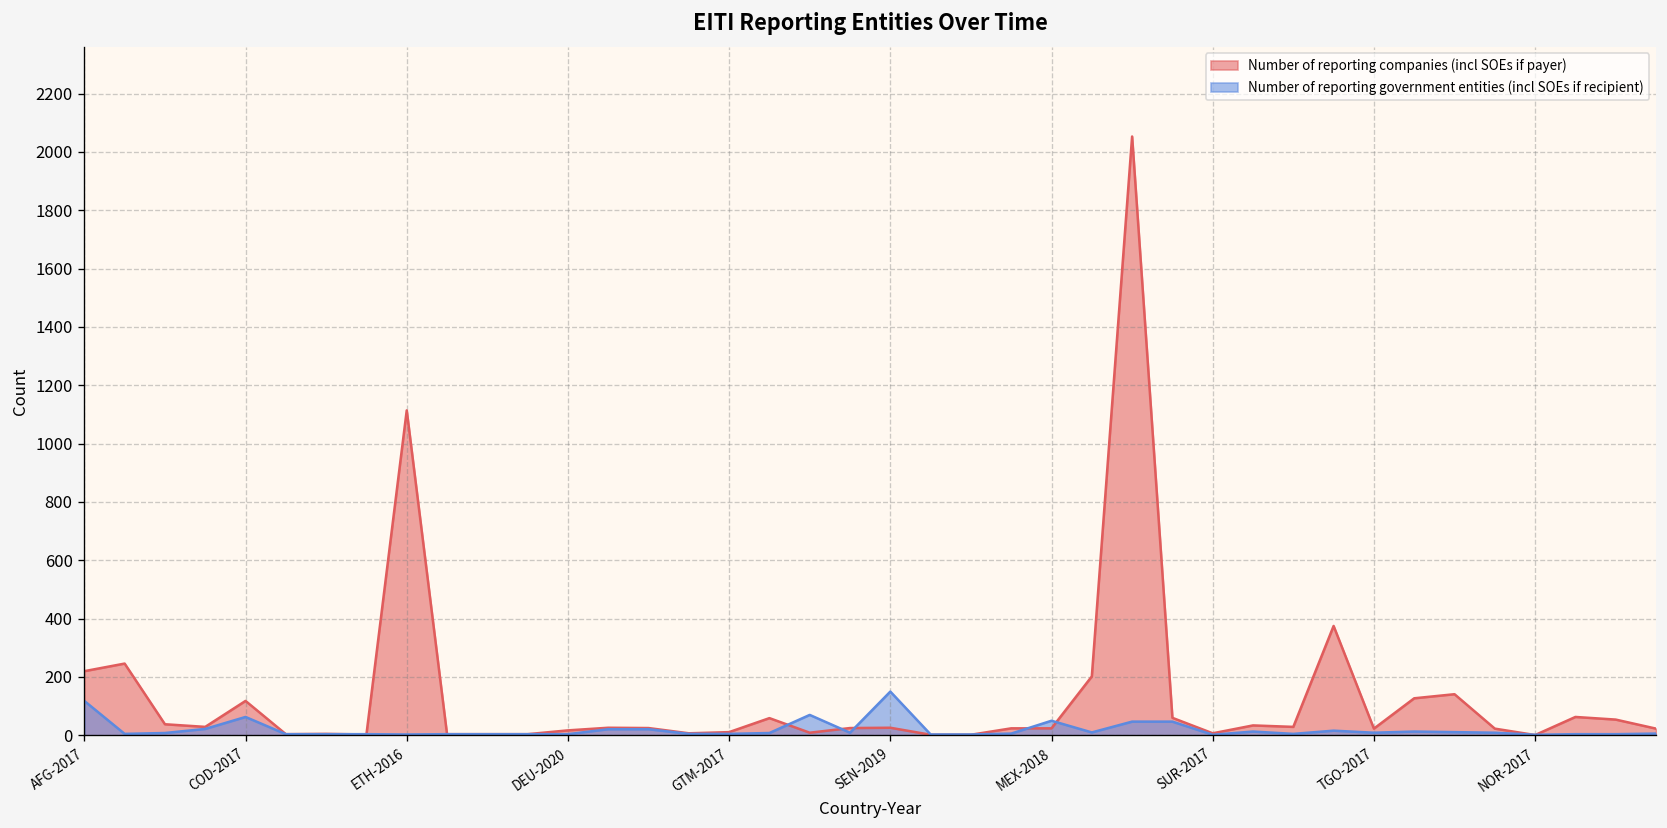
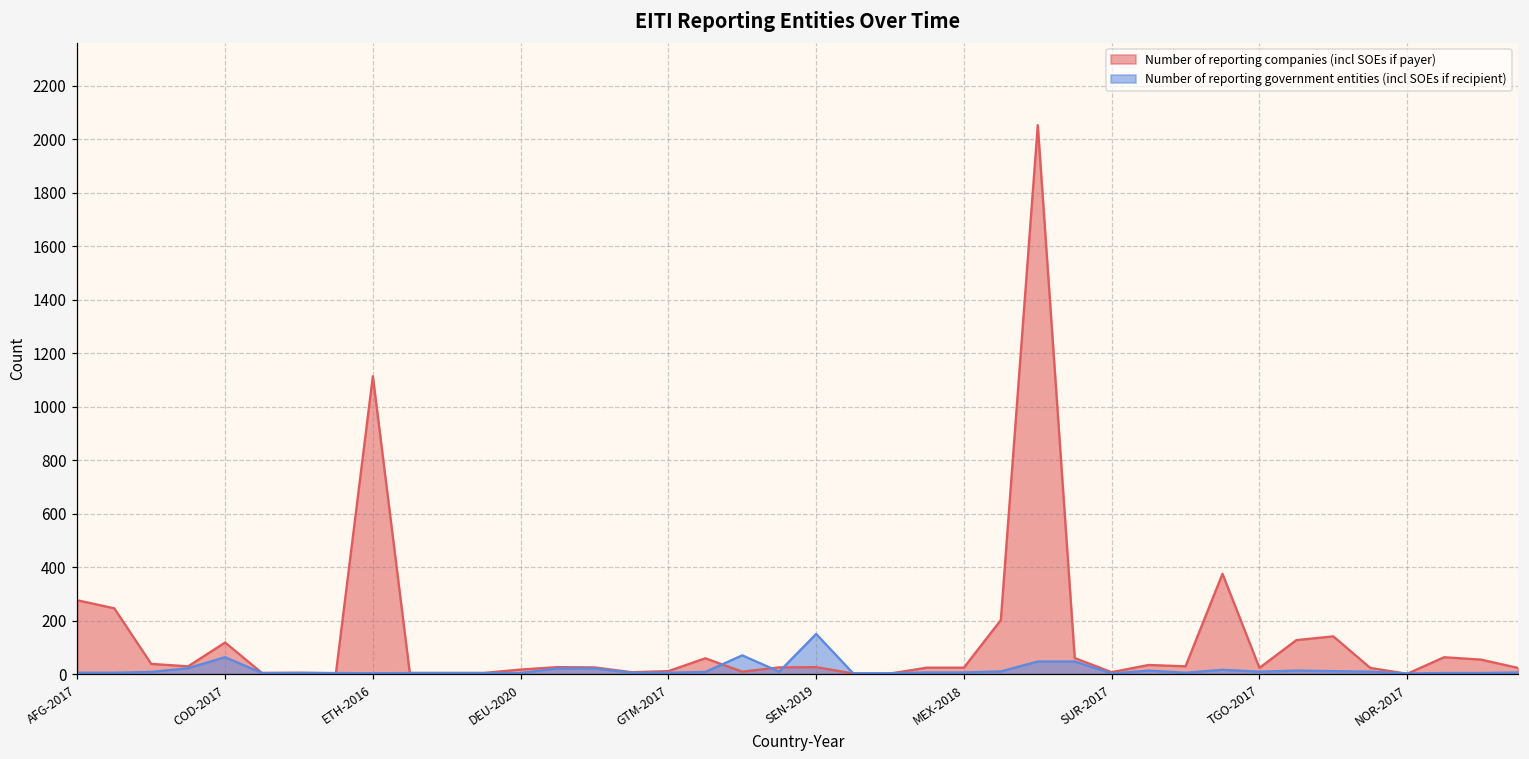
Number of reporting companies (incl SOEs if payer), AFG-2017: 220 -> 280
Number of reporting government entities (incl SOEs if recipient), AFG-2017: 120 -> 10
Number of reporting government entities (incl SOEs if recipient), MEX-2018: 50 -> 10
